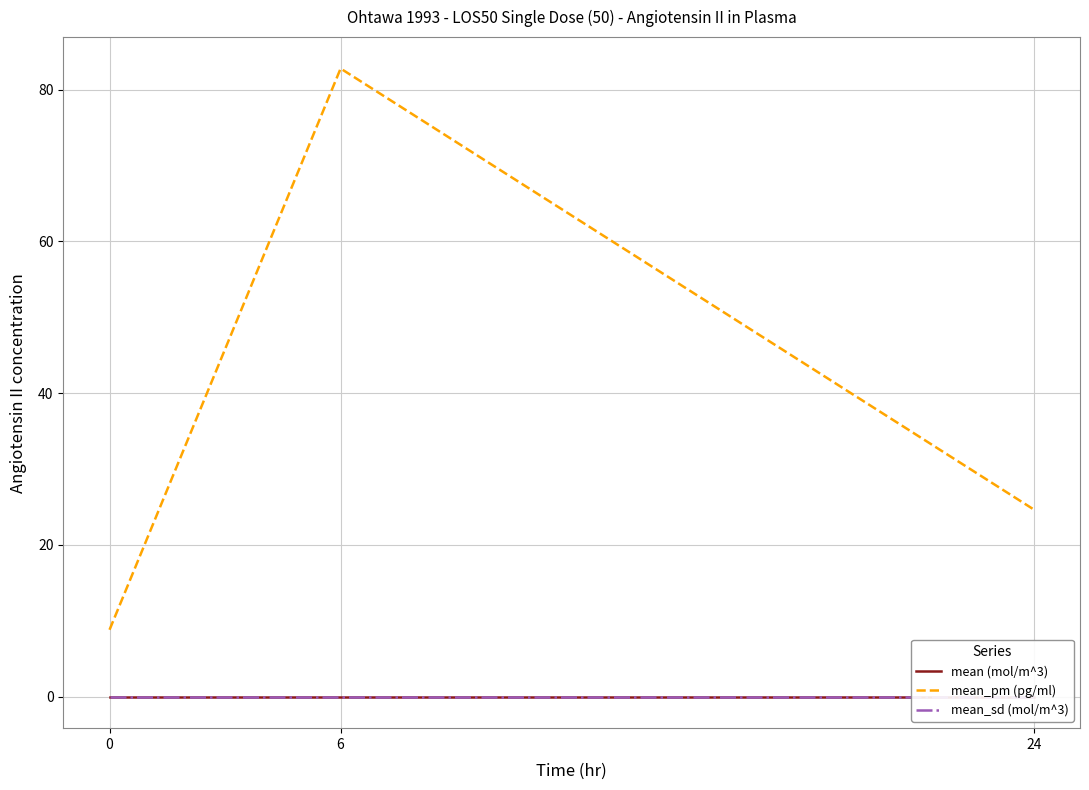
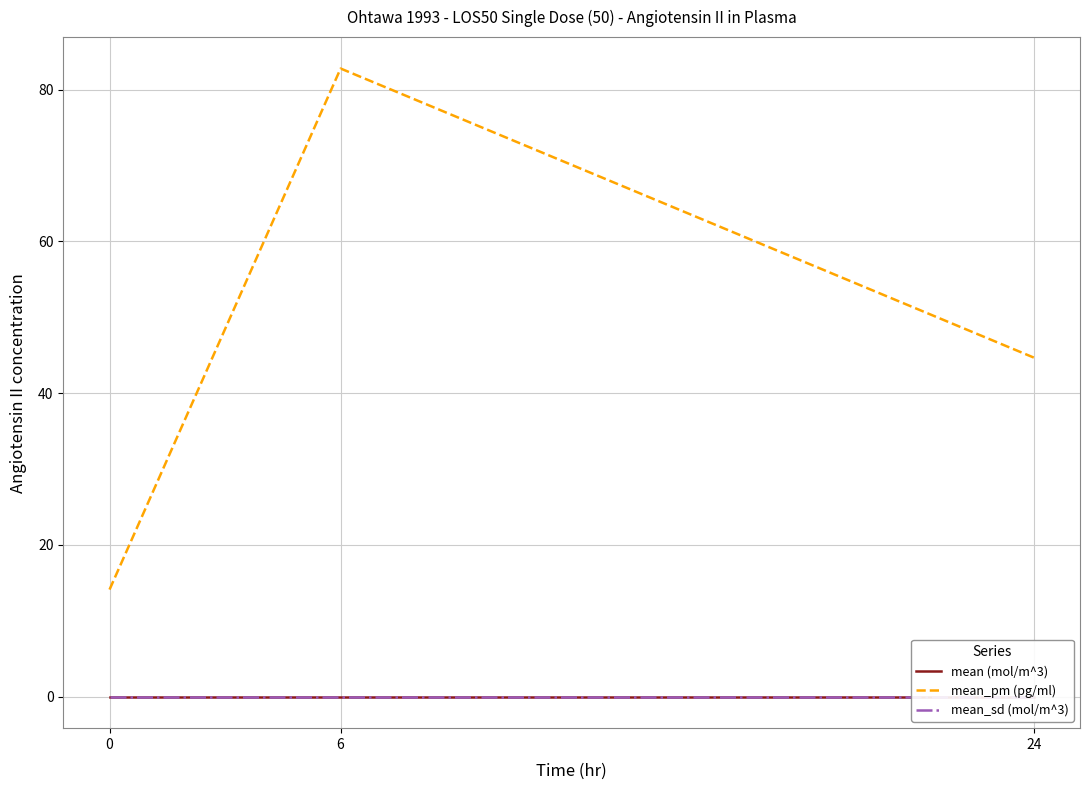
mean_pm (pg/ml), 0: 9 -> 14
mean_pm (pg/ml), 24: 25 -> 45
